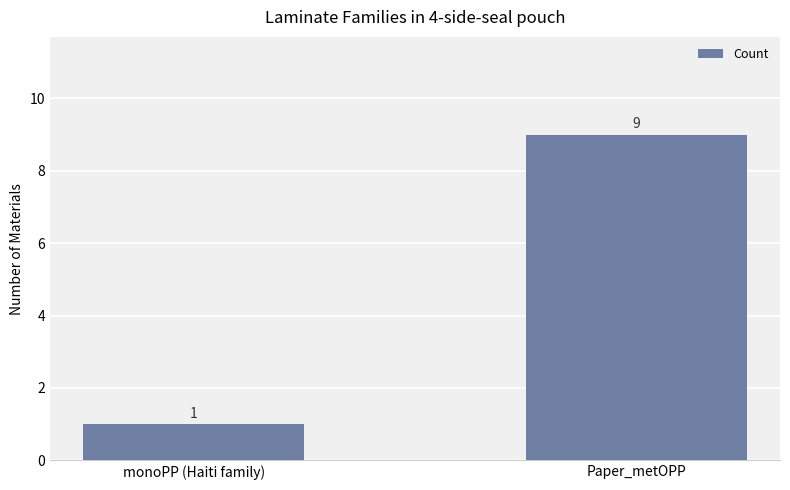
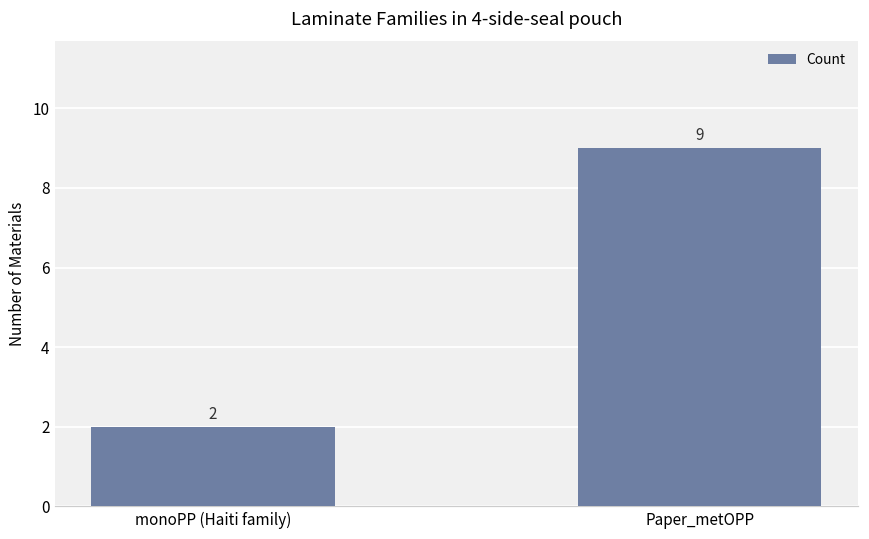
monoPP (Haiti family): 1 -> 2
